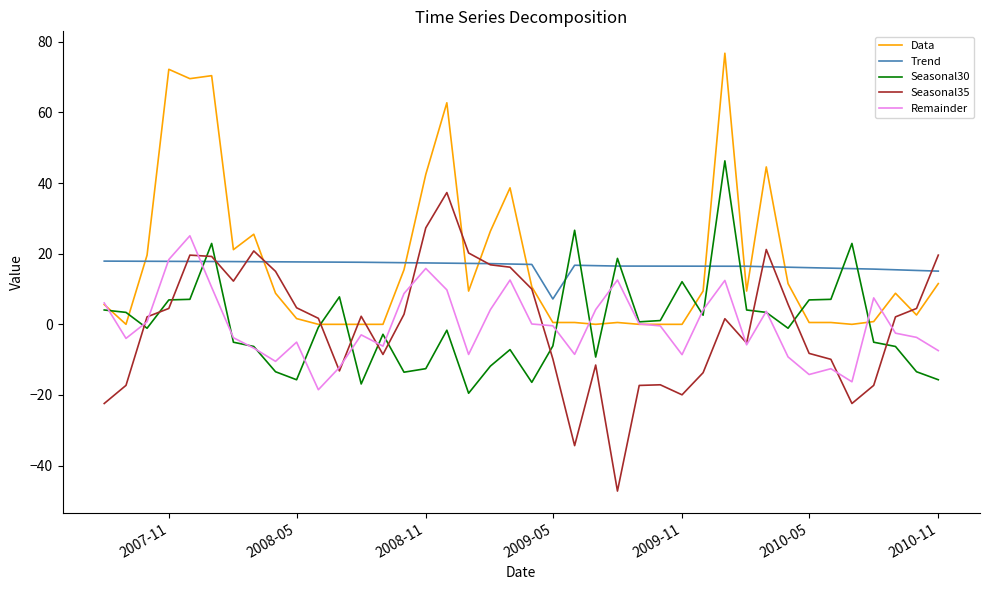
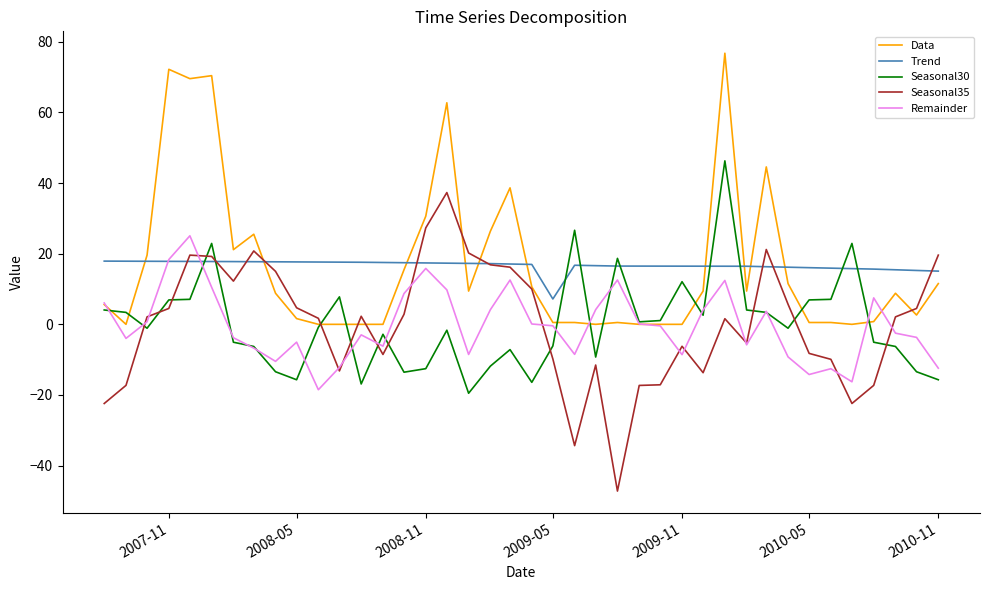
Data, 2008-11: 42 -> 31
Seasonal35, 2009-11: -20 -> -6
Remainder, 2010-11: -7 -> -12
